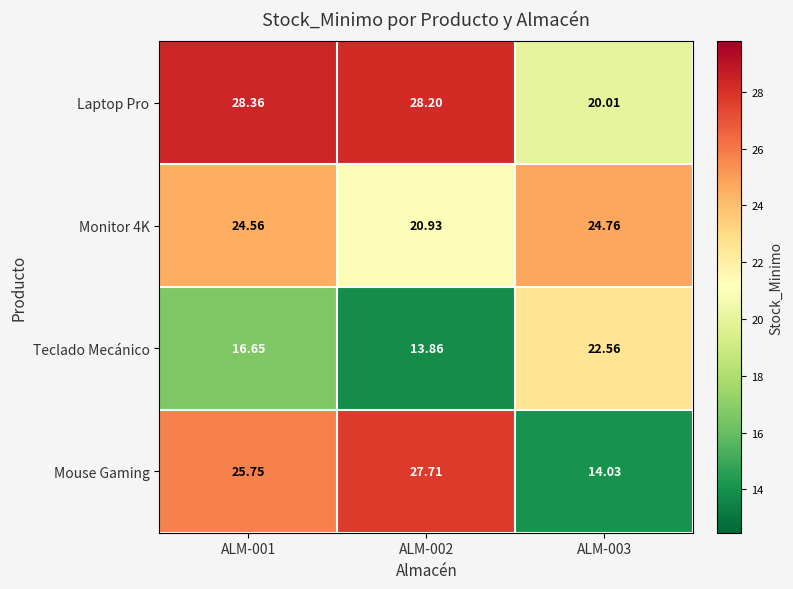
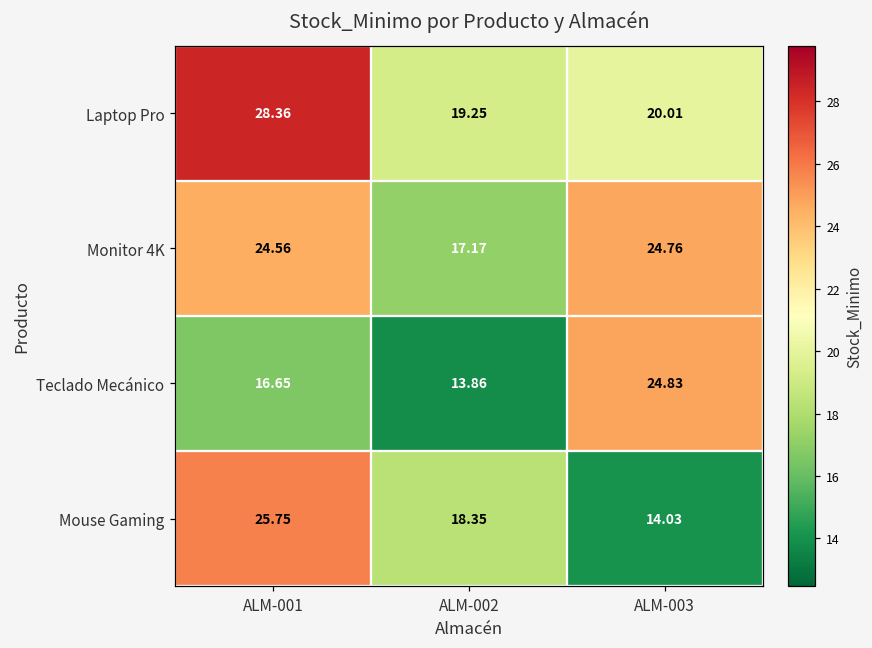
Laptop Pro, ALM-002: 28.20 -> 19.25
Monitor 4K, ALM-002: 20.93 -> 17.17
Teclado Mecánico, ALM-003: 22.56 -> 24.83
Mouse Gaming, ALM-002: 27.71 -> 18.35
